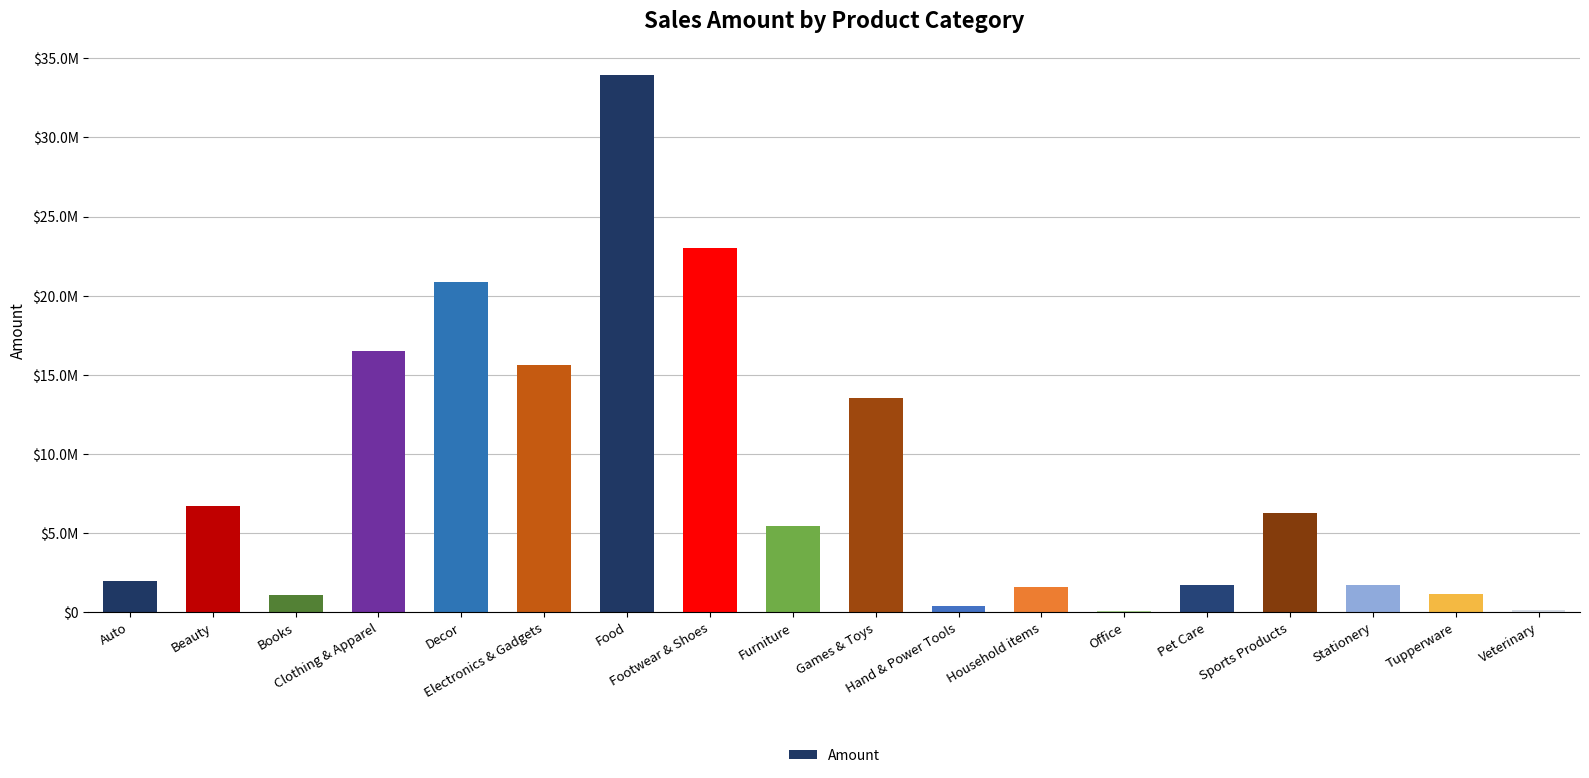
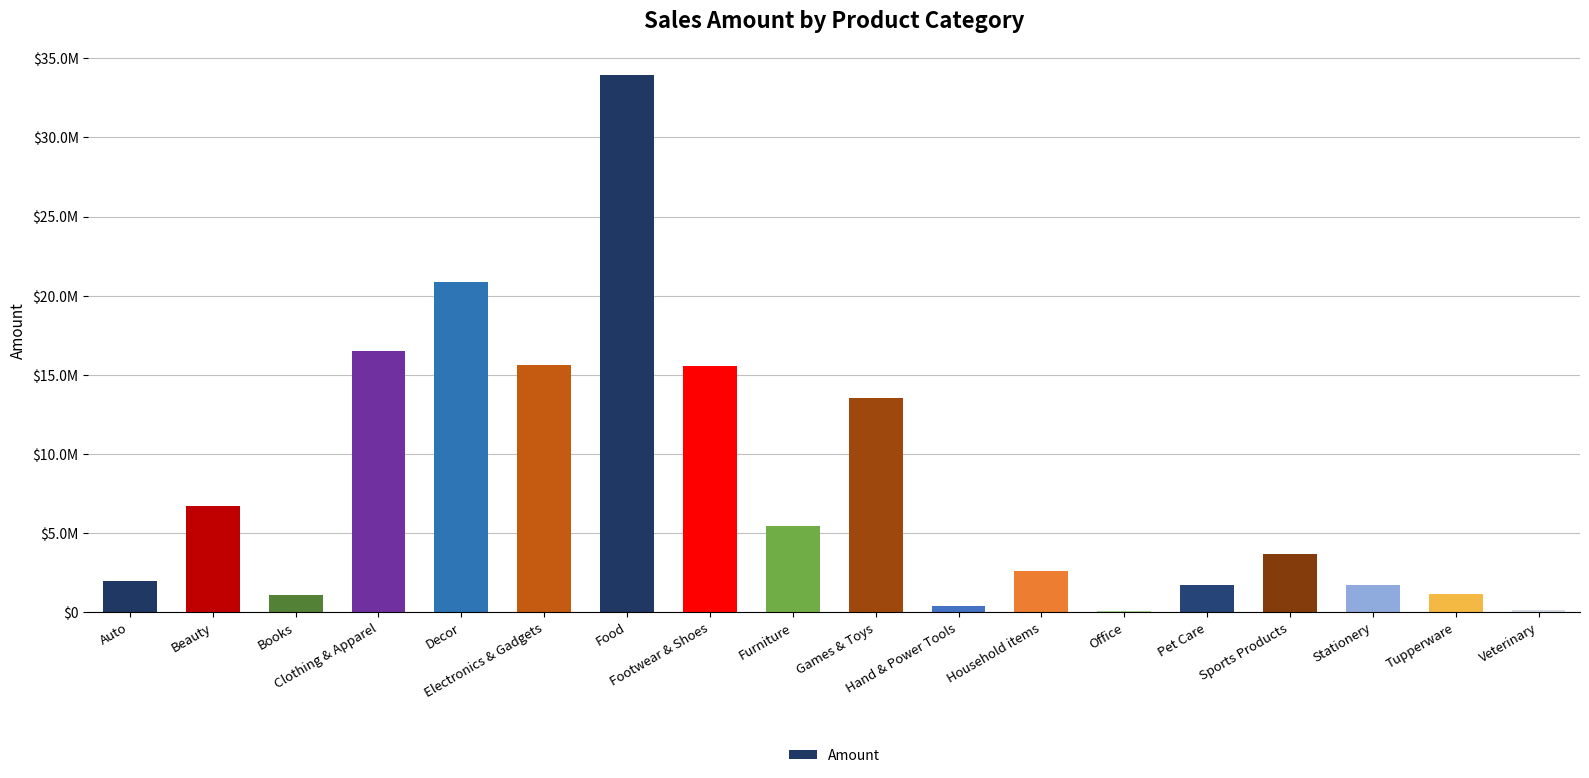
Footwear & Shoes: $23000000 -> $15600000
Household items: $1600000 -> $2600000
Sports Products: $6300000 -> $3600000
